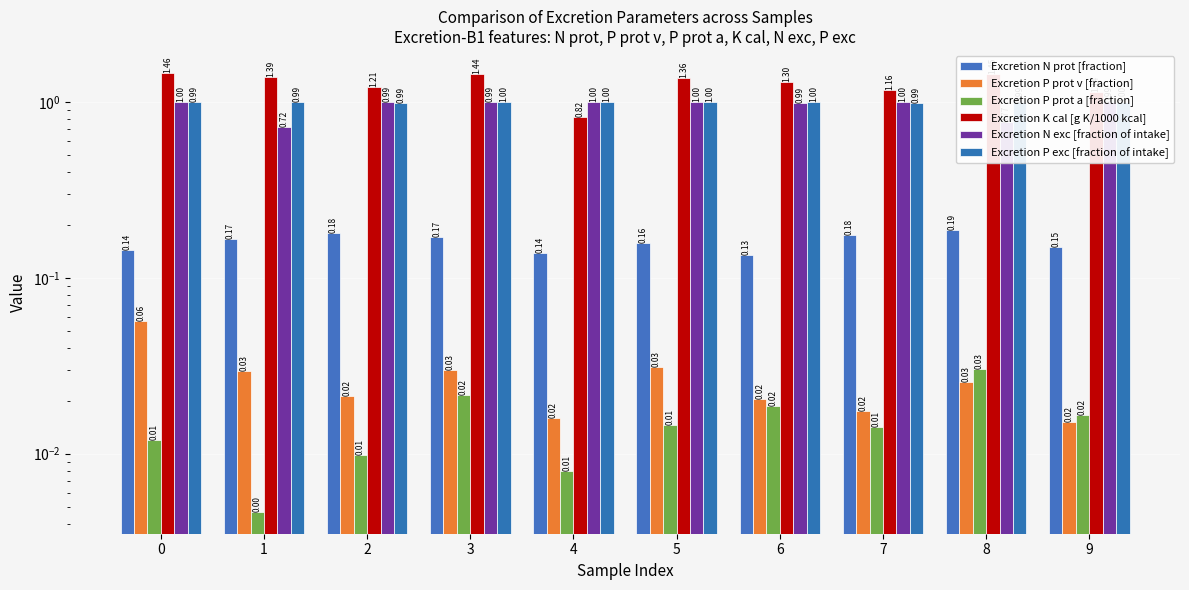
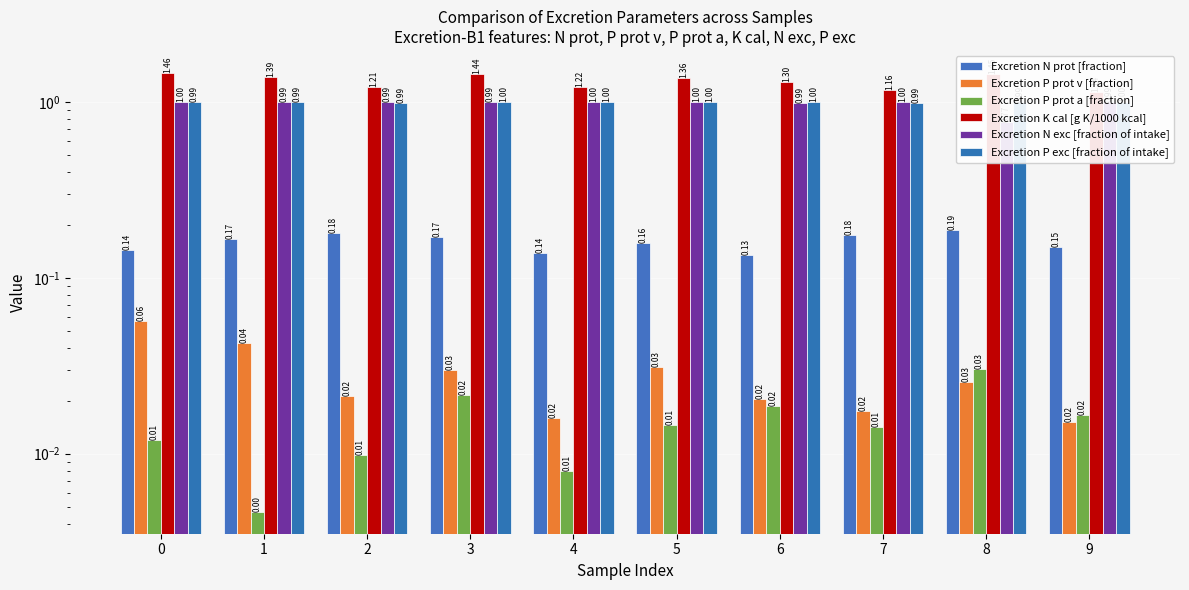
Excretion P prot v [fraction], 1: 0.03 -> 0.04
Excretion N exc [fraction of intake], 1: 0.72 -> 0.99
Excretion K cal [g K/1000 kcal], 4: 0.82 -> 1.22
